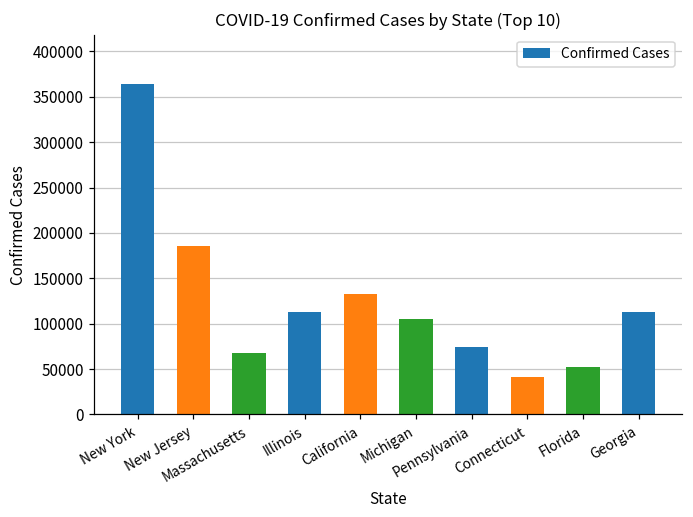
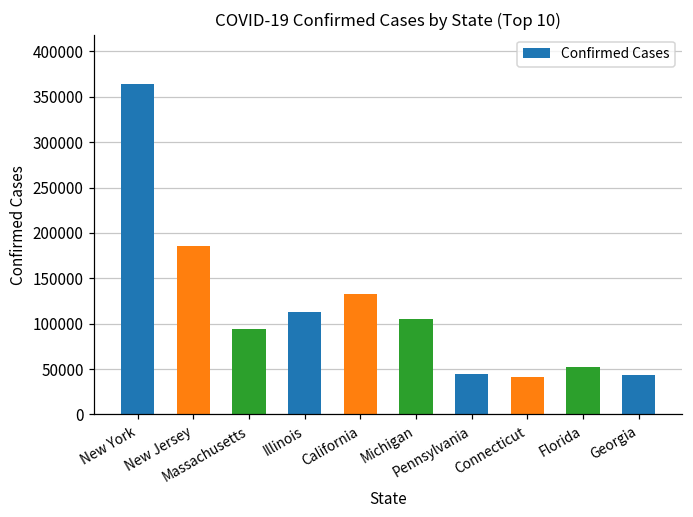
Massachusetts: 70000 -> 90000
Pennsylvania: 70000 -> 40000
Georgia: 110000 -> 40000
